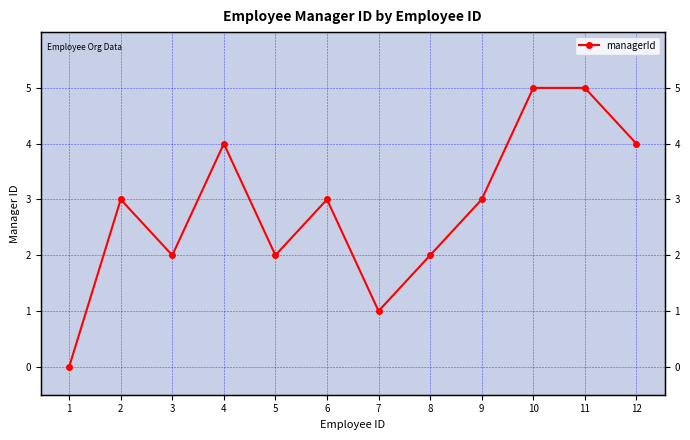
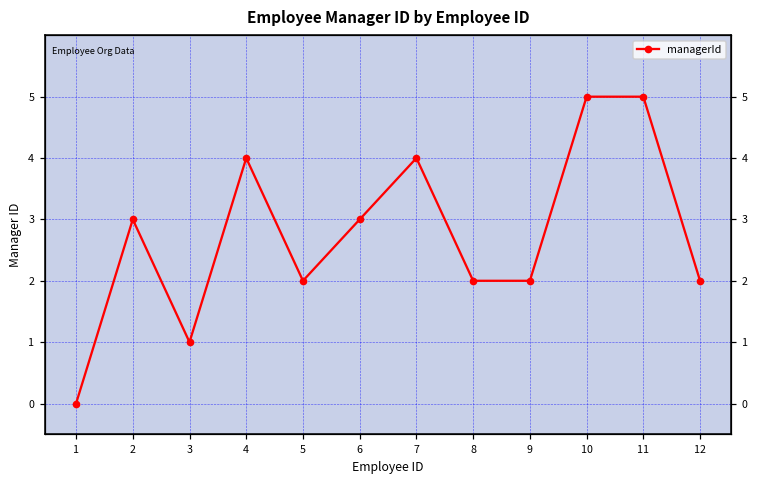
3: 2 -> 1
7: 1 -> 4
9: 3 -> 2
12: 4 -> 2
